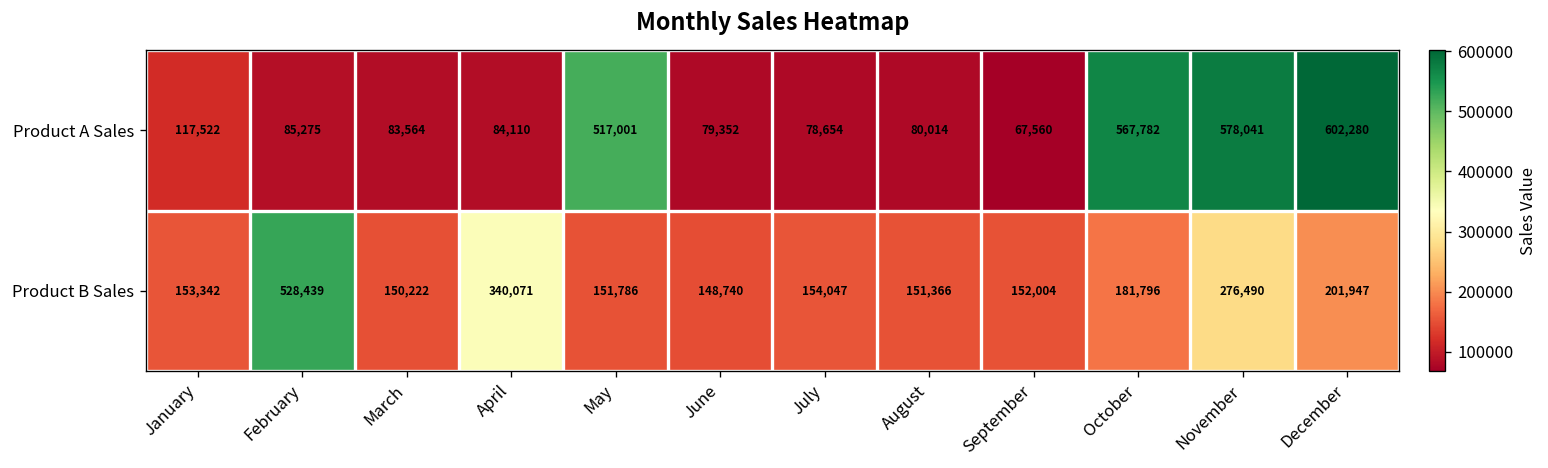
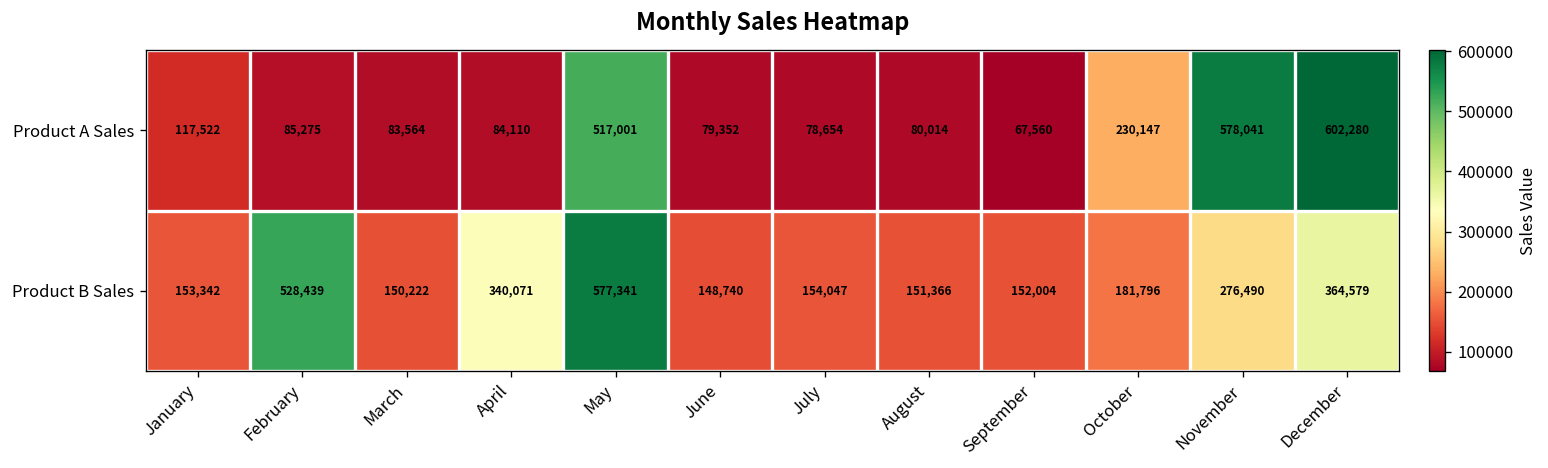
Product A Sales, October: 567,782 -> 230,147
Product B Sales, May: 151,786 -> 577,341
Product B Sales, December: 201,947 -> 364,579
